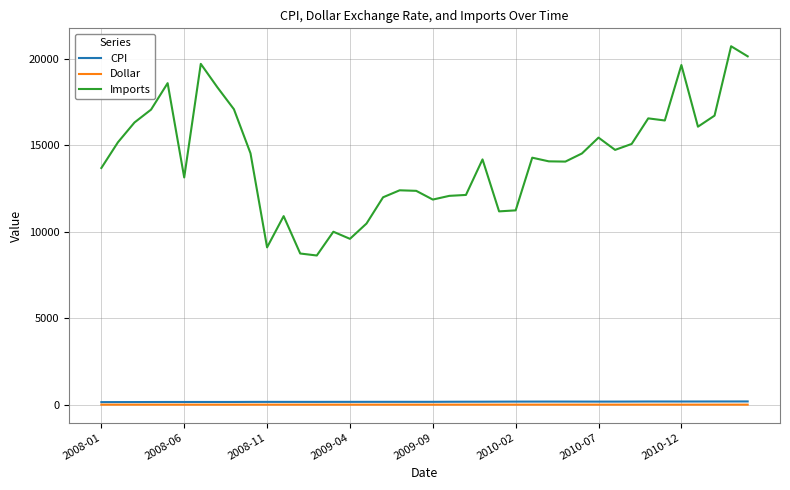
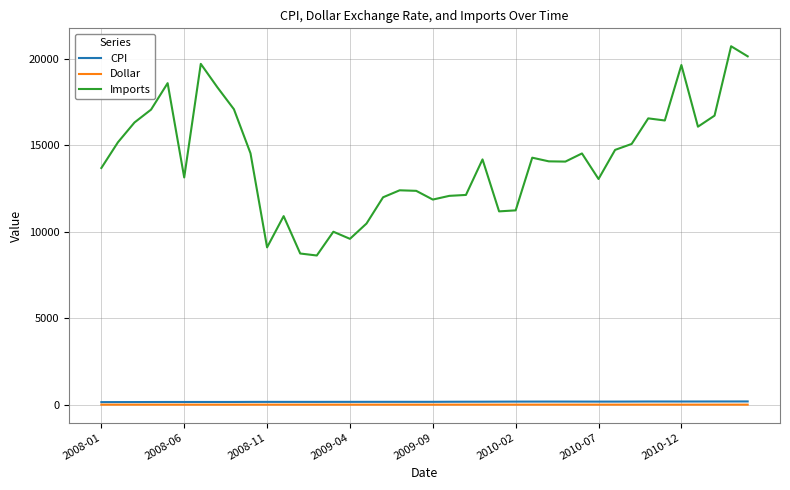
Imports, 2010-07: 15500 -> 13100
